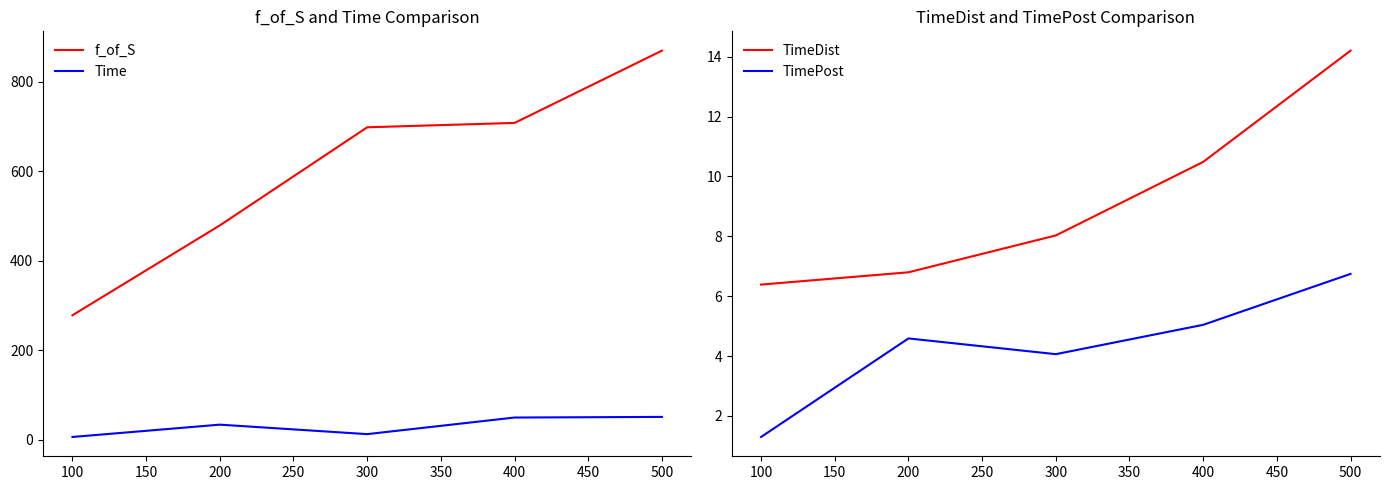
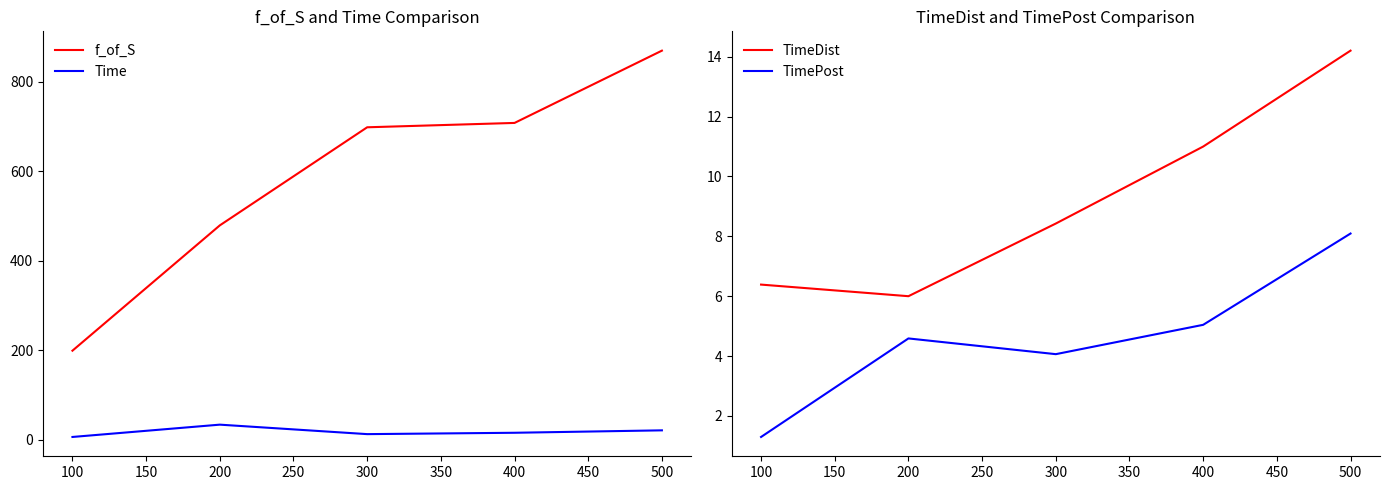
f_of_S and Time Comparison, f_of_S, 100: 280 -> 200
f_of_S and Time Comparison, Time, 400: 50 -> 20
f_of_S and Time Comparison, Time, 500: 50 -> 20
TimeDist and TimePost Comparison, TimeDist, 200: 6.8 -> 6.0
TimeDist and TimePost Comparison, TimeDist, 300: 8.0 -> 8.4
TimeDist and TimePost Comparison, TimeDist, 400: 10.5 -> 11.0
TimeDist and TimePost Comparison, TimePost, 500: 6.7 -> 8.1
